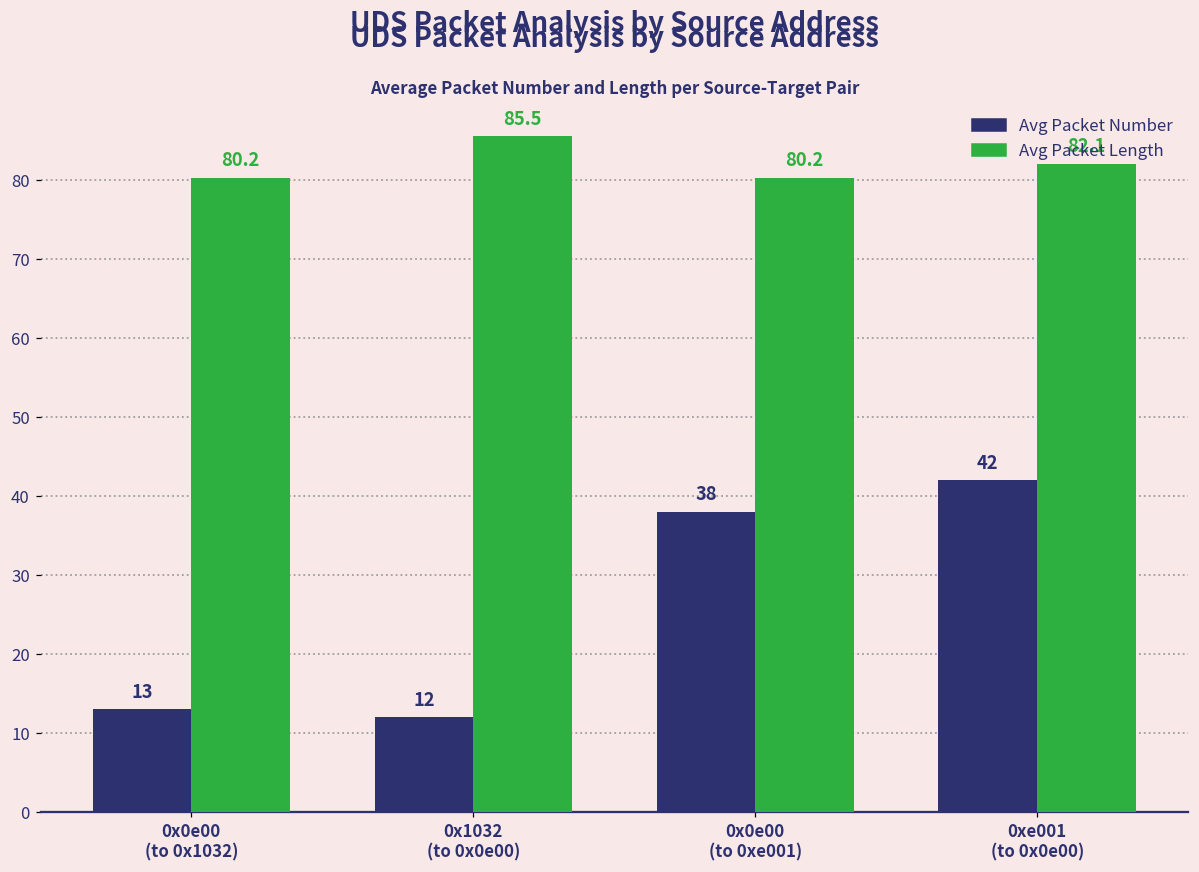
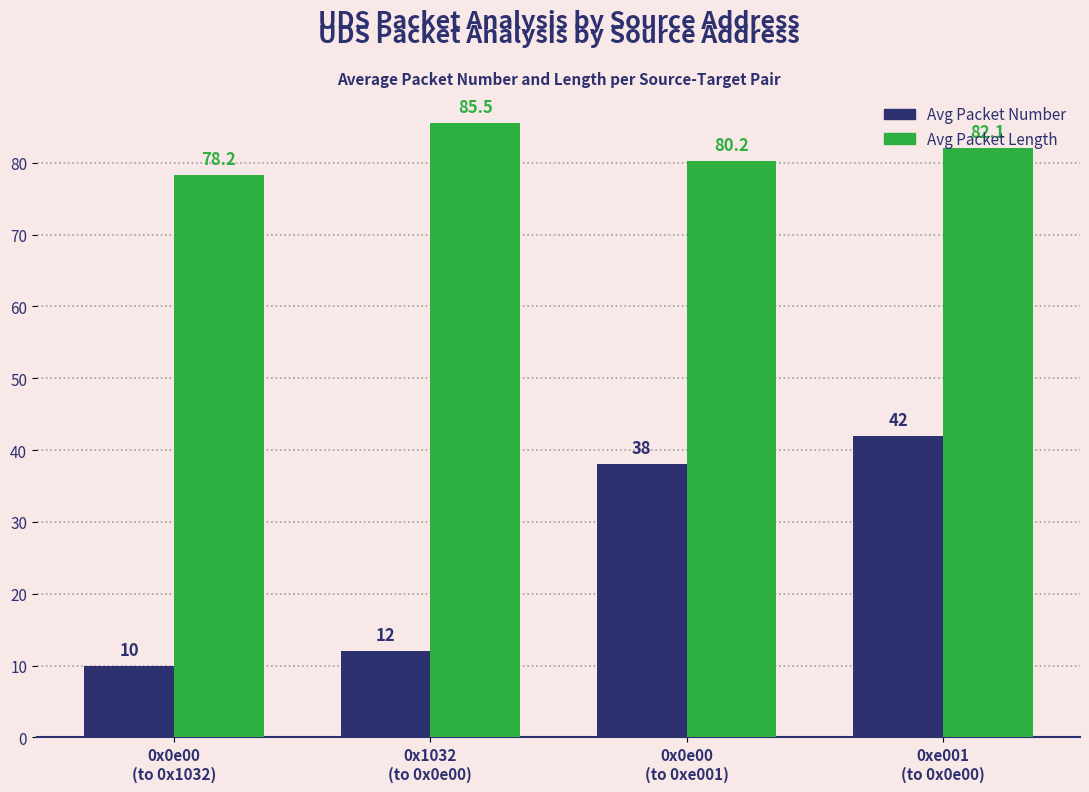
Avg Packet Number, 0x0e00 (to 0x1032): 13 -> 10
Avg Packet Length, 0x0e00 (to 0x1032): 80.2 -> 78.2
